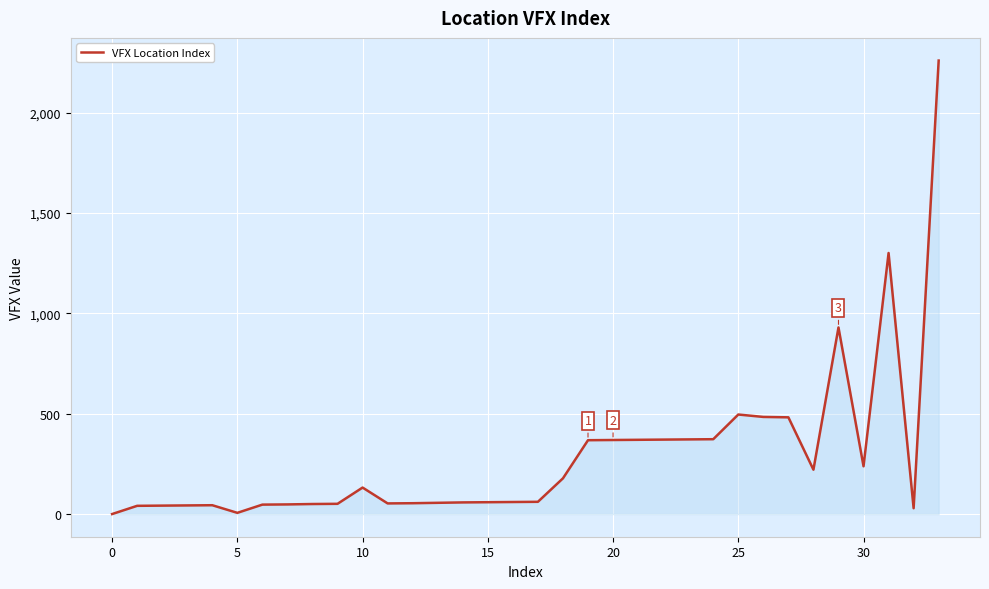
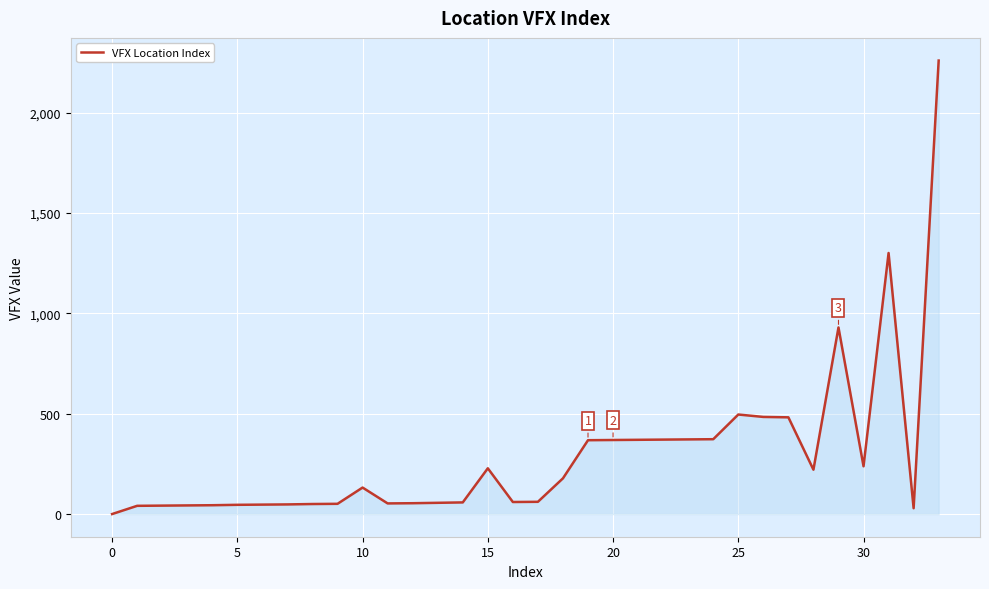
5: 10 -> 50
15: 60 -> 230
